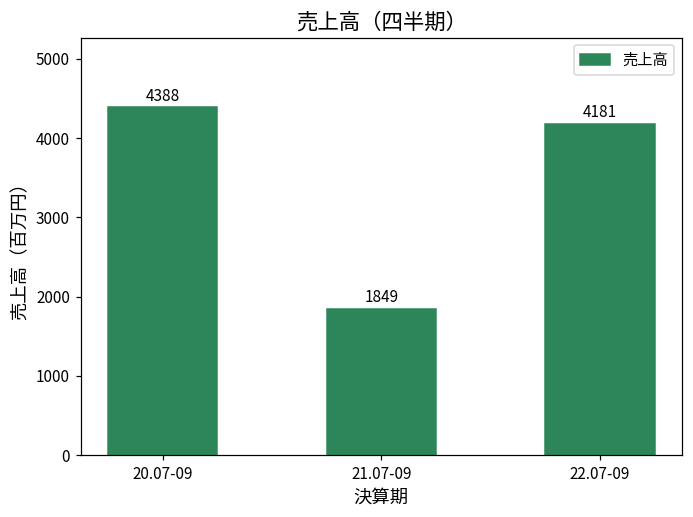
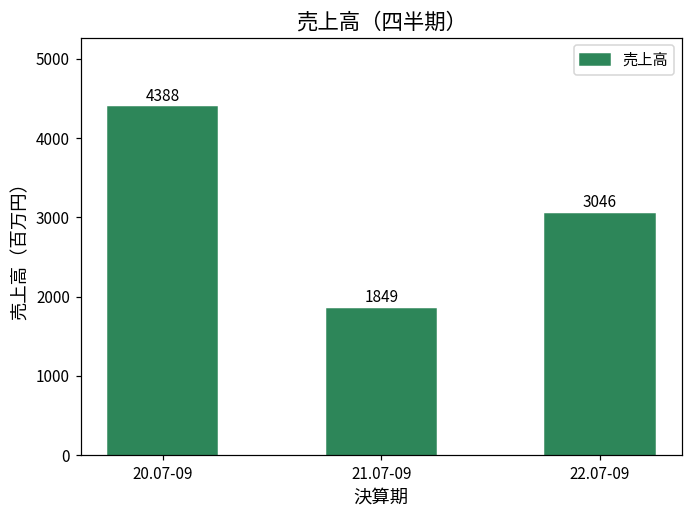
22.07-09: 4181 -> 3046
